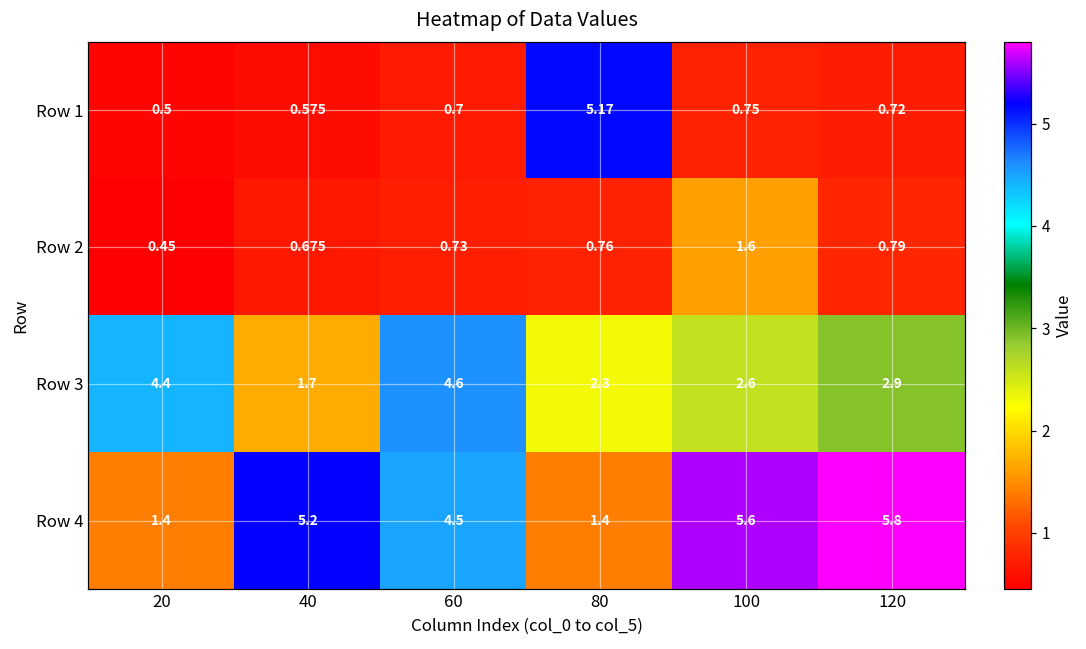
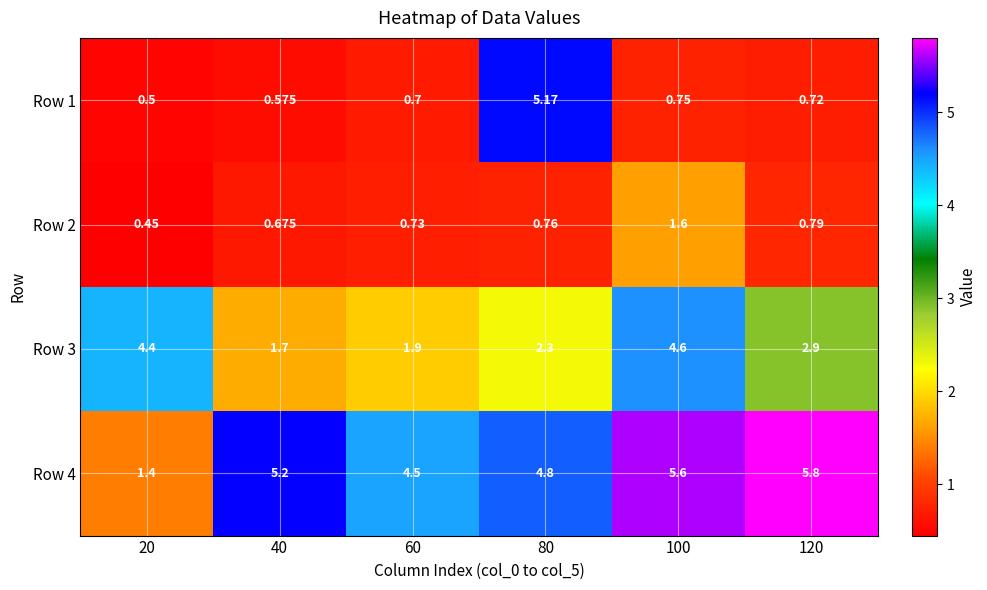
Row 3, 60: 4.6 -> 1.9
Row 3, 100: 2.6 -> 4.6
Row 4, 80: 1.4 -> 4.8
